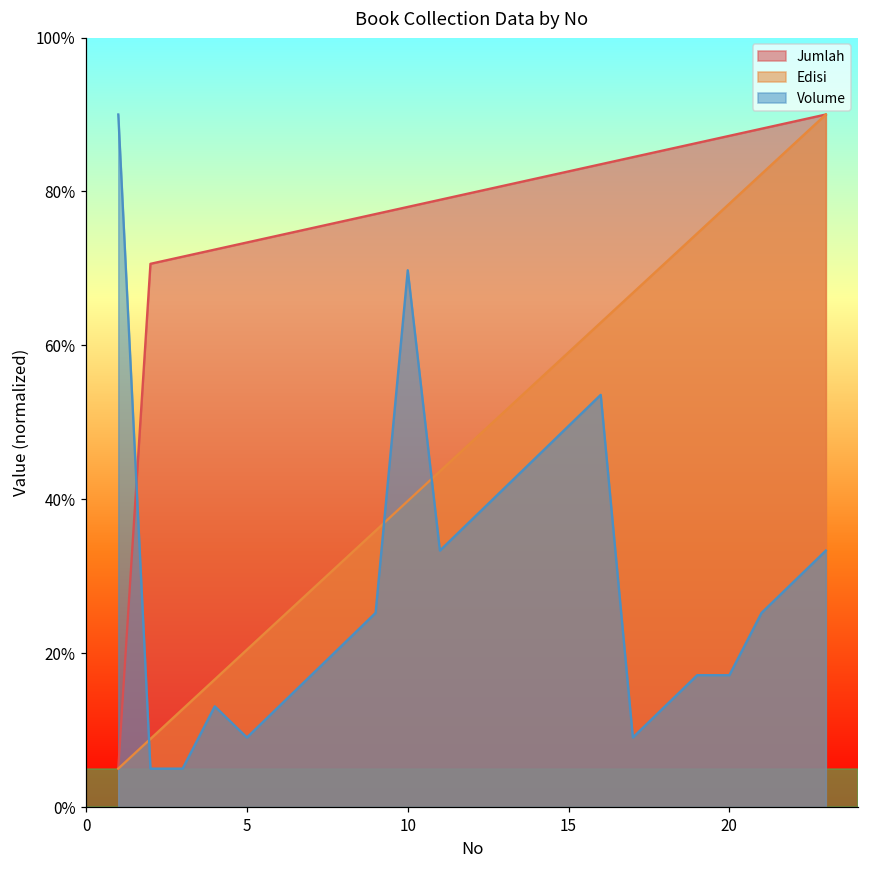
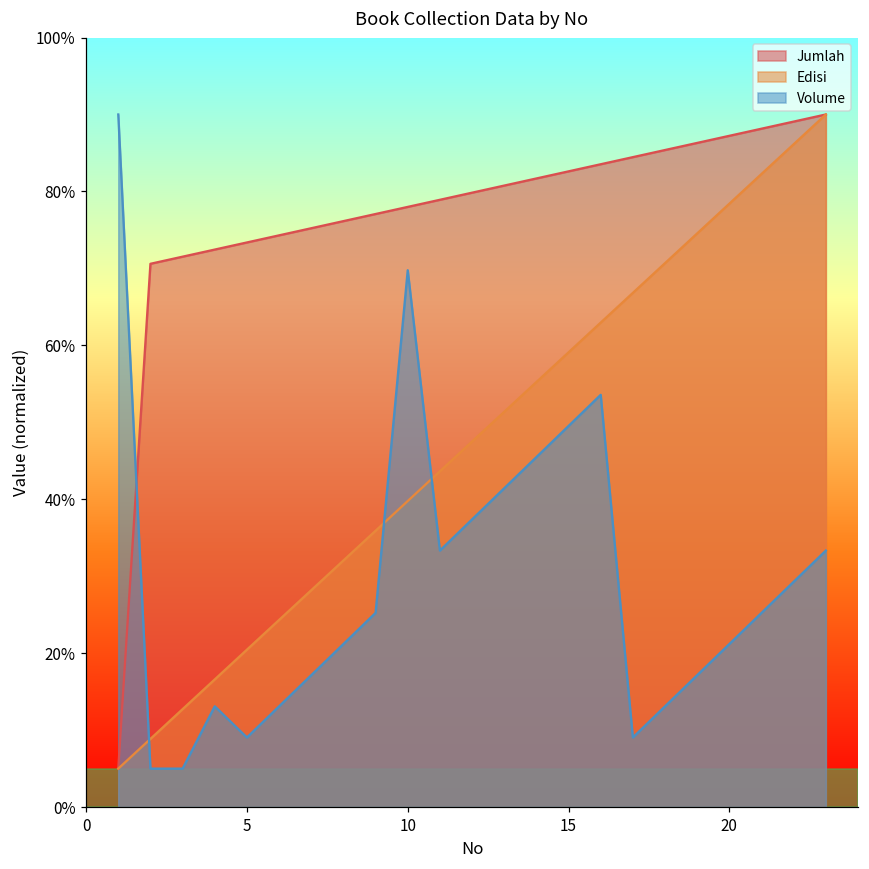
Volume, 20: 17% -> 21%
